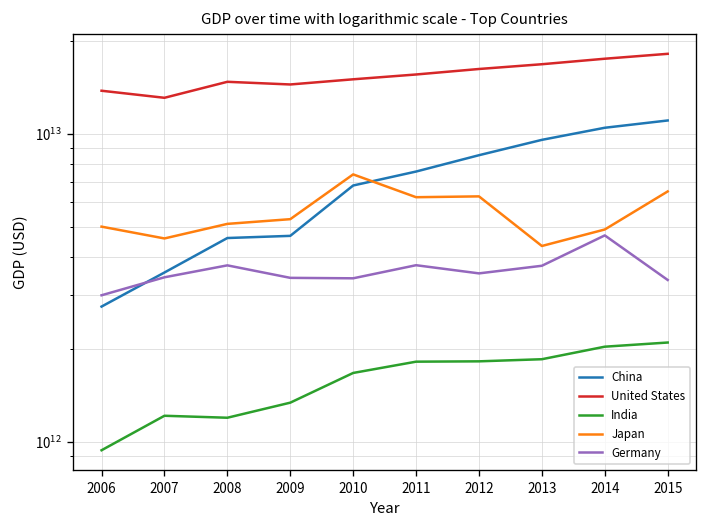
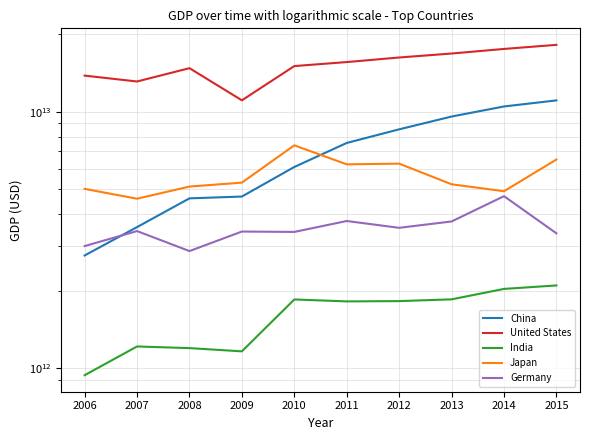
Germany, 2008: 3700000000000 -> 2900000000000
United States, 2009: 14000000000000 -> 11100000000000
India, 2009: 1300000000000 -> 1200000000000
China, 2010: 6800000000000 -> 6100000000000
India, 2010: 1700000000000 -> 1900000000000
Japan, 2013: 4300000000000 -> 5200000000000
